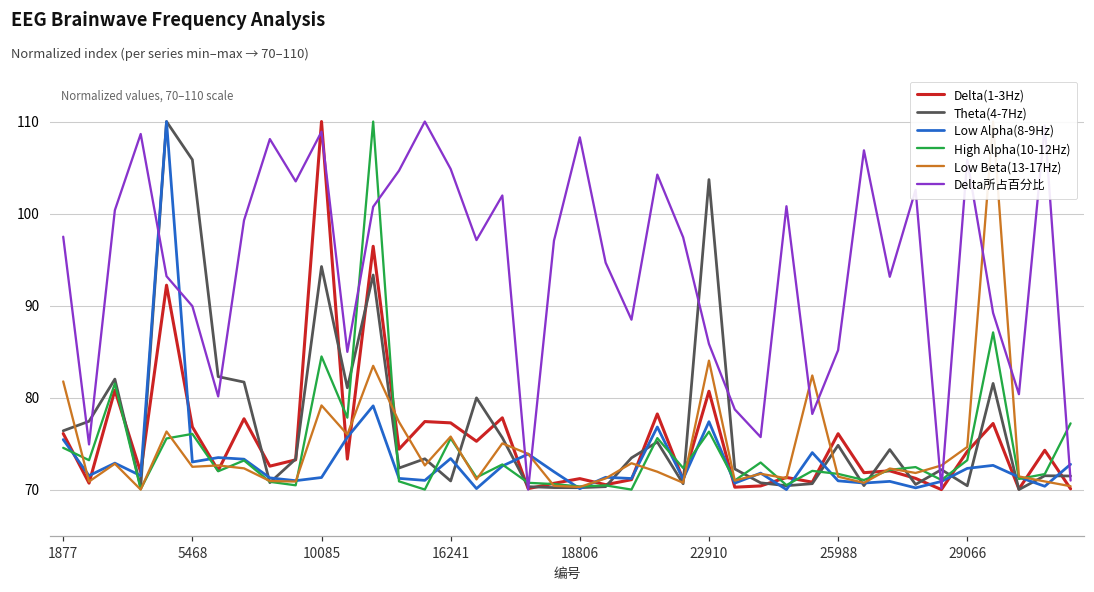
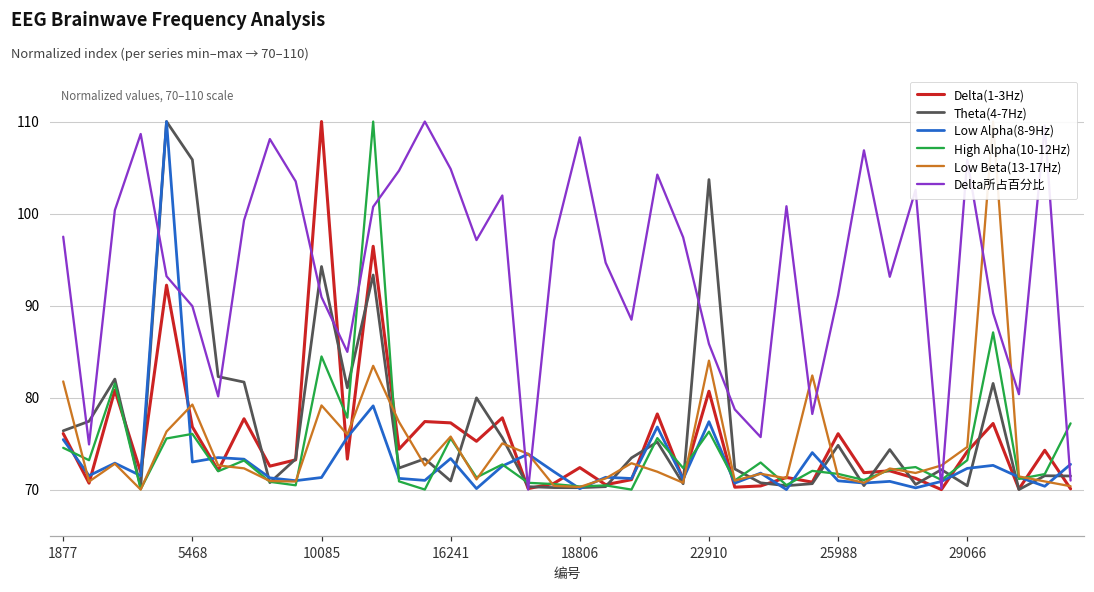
Low Beta(13-17Hz), 5468: 72 -> 79
Delta所占百分比, 10085: 109 -> 91
Delta(1-3Hz), 18806: 71 -> 72
Delta所占百分比, 25988: 85 -> 91
